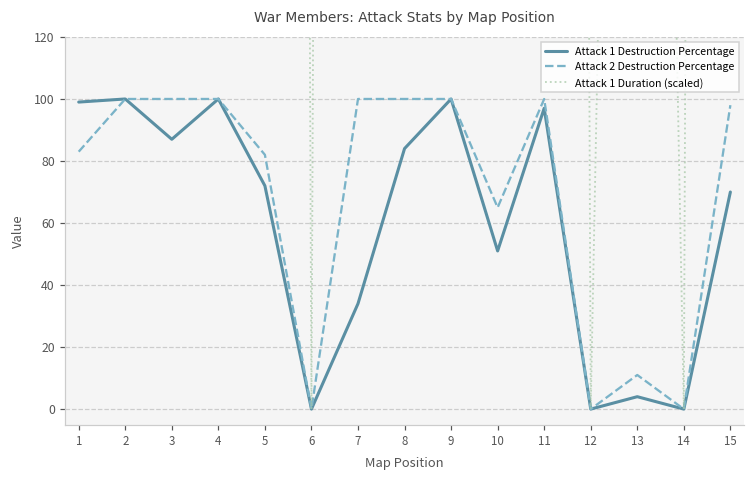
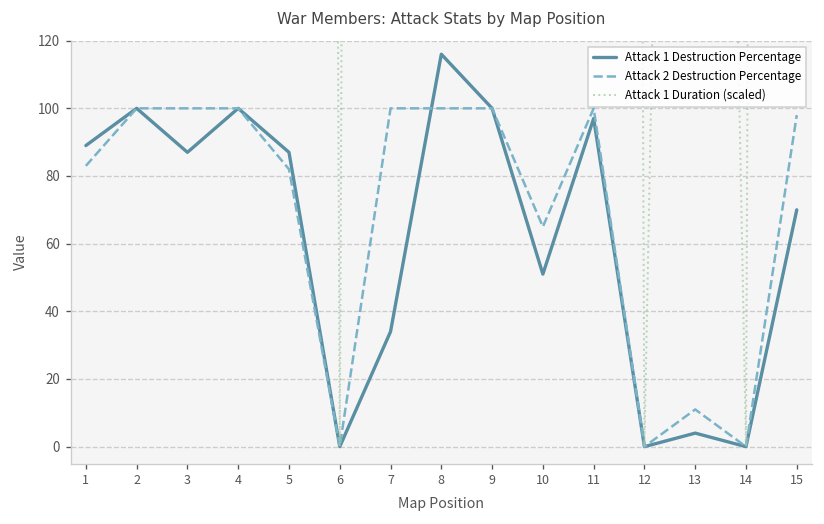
Attack 1 Destruction Percentage, 1: 99 -> 89
Attack 1 Destruction Percentage, 5: 72 -> 87
Attack 1 Destruction Percentage, 8: 84 -> 116
